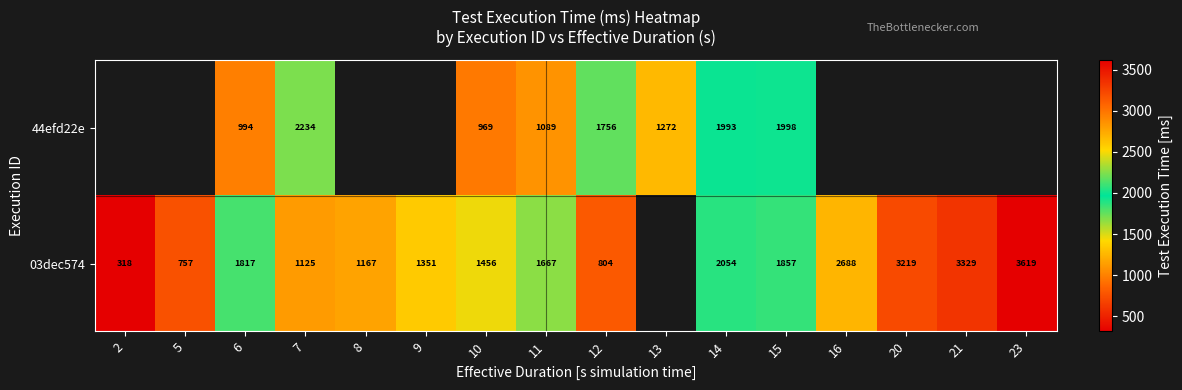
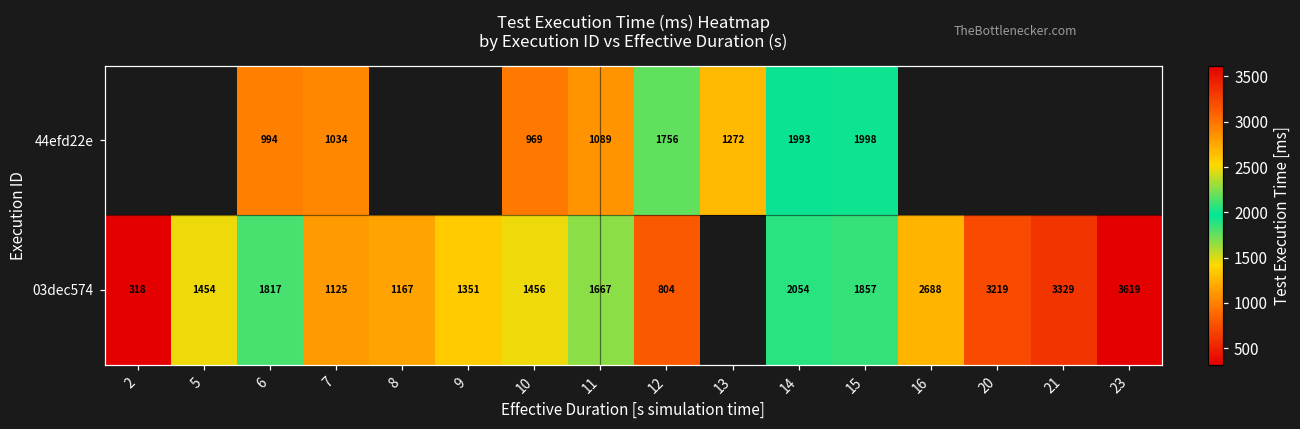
44efd22e, 7: 2234 -> 1034
03dec574, 5: 757 -> 1454
